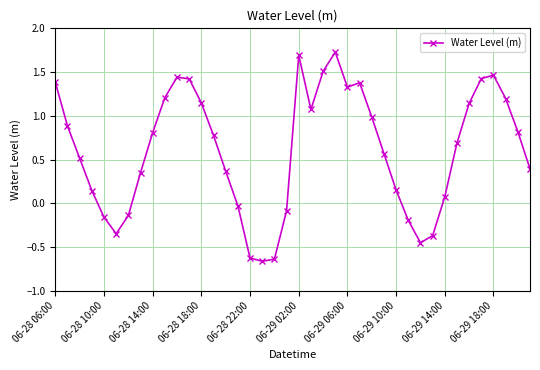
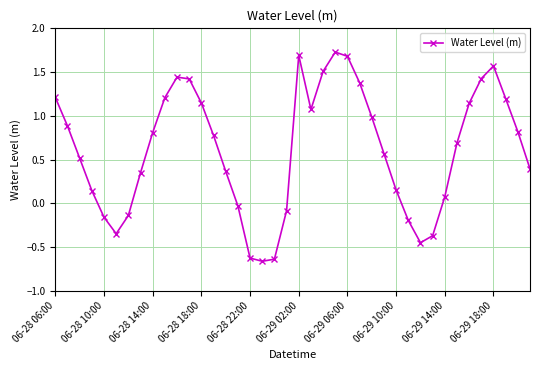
06-28 06:00: 1.4 -> 1.2
06-29 06:00: 1.3 -> 1.7
06-29 18:00: 1.5 -> 1.6
